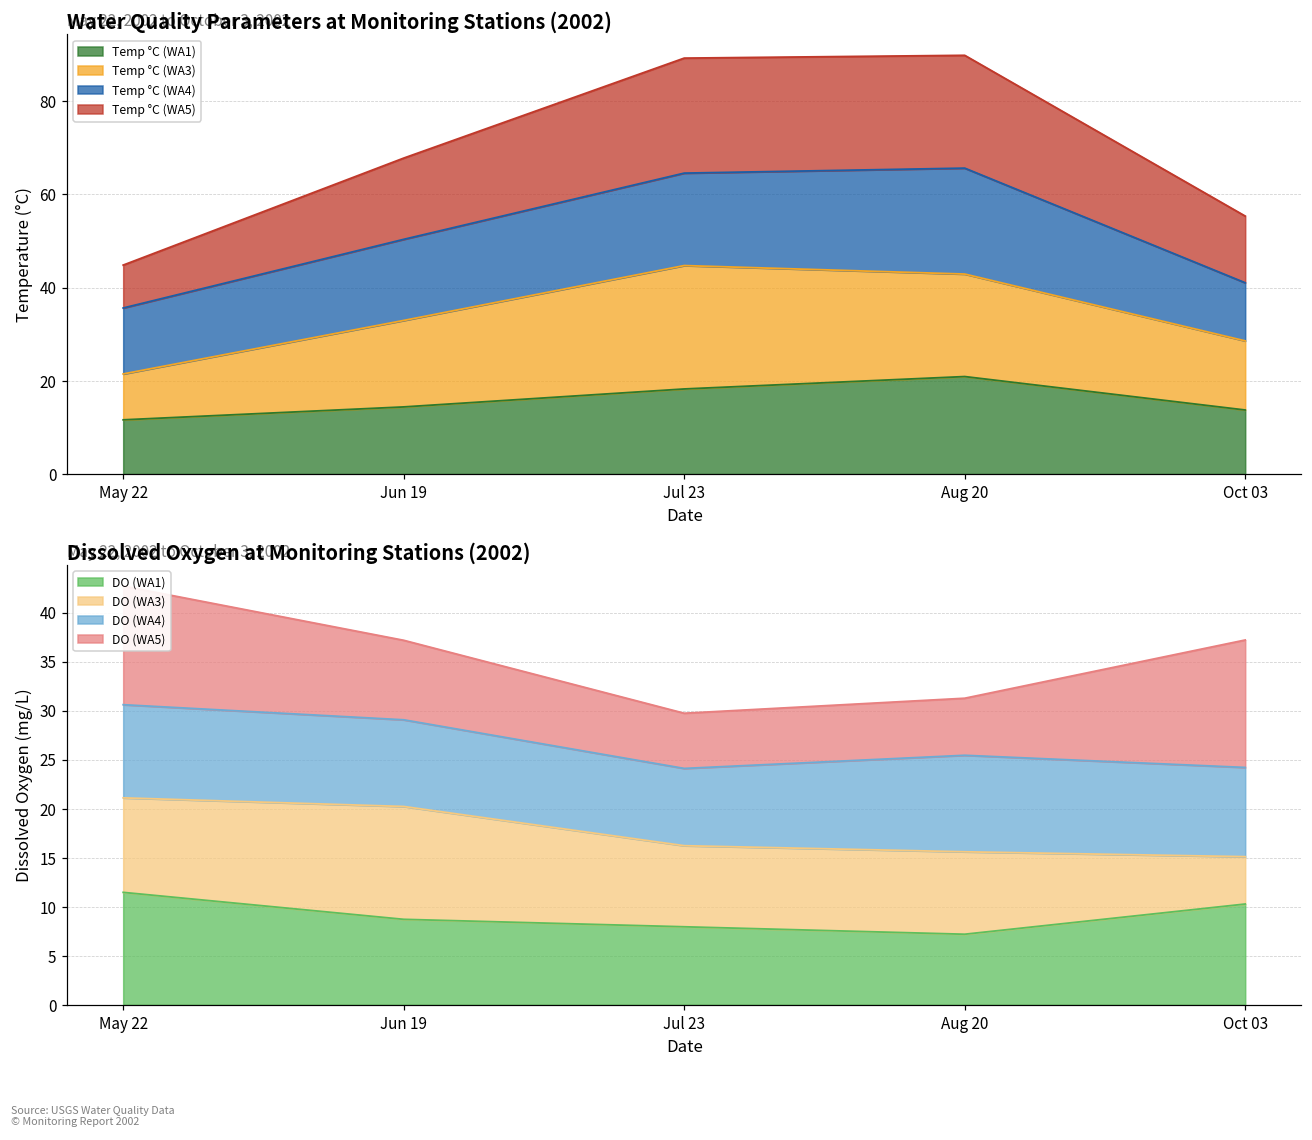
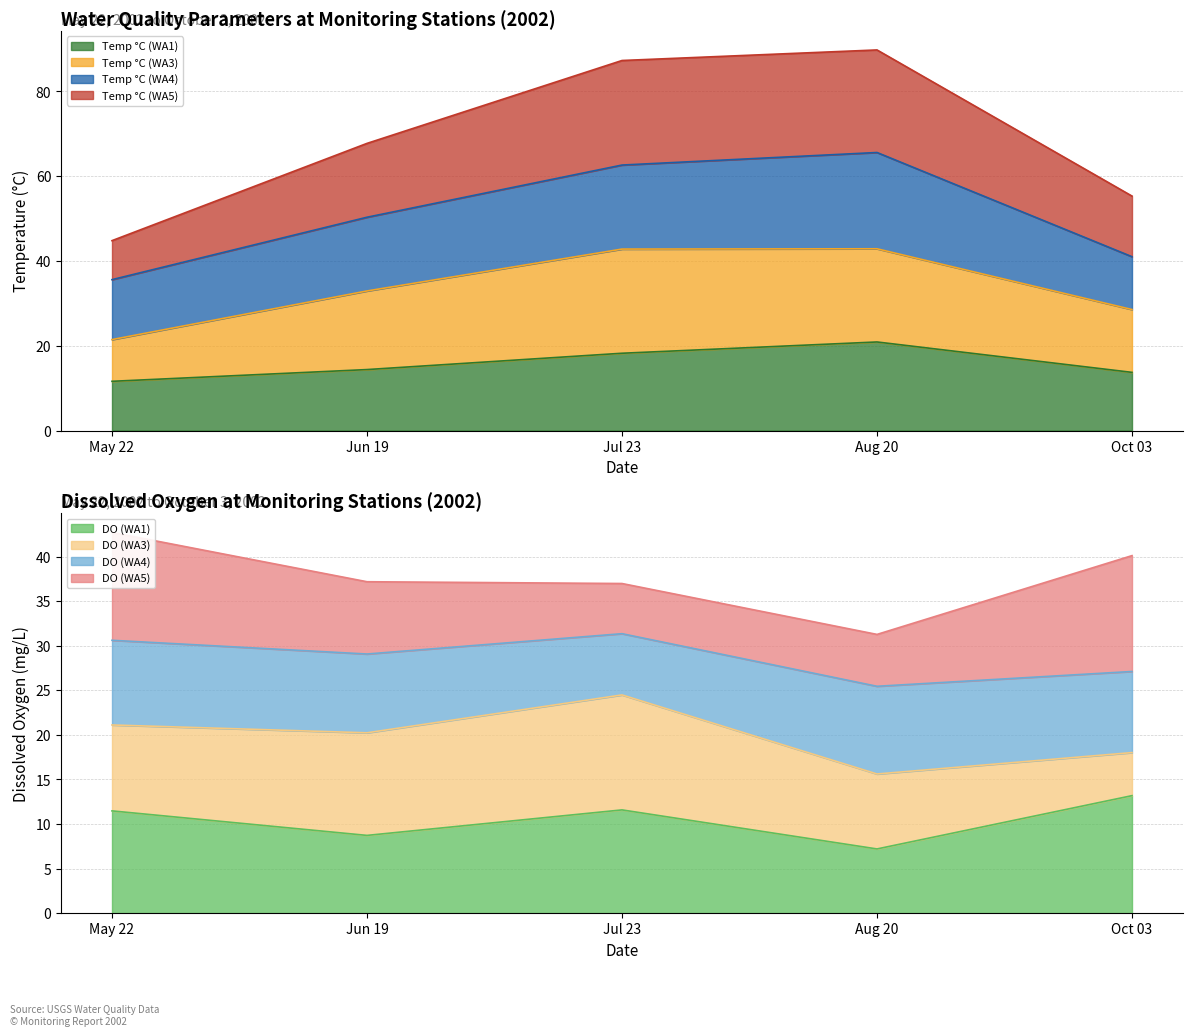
Water Quality Parameters at Monitoring Stations (2002), Temp °C (WA3), Jul 23: 26 -> 25
Dissolved Oxygen at Monitoring Stations (2002), DO (WA1), Jul 23: 8 -> 12
Dissolved Oxygen at Monitoring Stations (2002), DO (WA3), Jul 23: 8 -> 13
Dissolved Oxygen at Monitoring Stations (2002), DO (WA4), Jul 23: 8 -> 7
Dissolved Oxygen at Monitoring Stations (2002), DO (WA1), Oct 03: 10 -> 13
